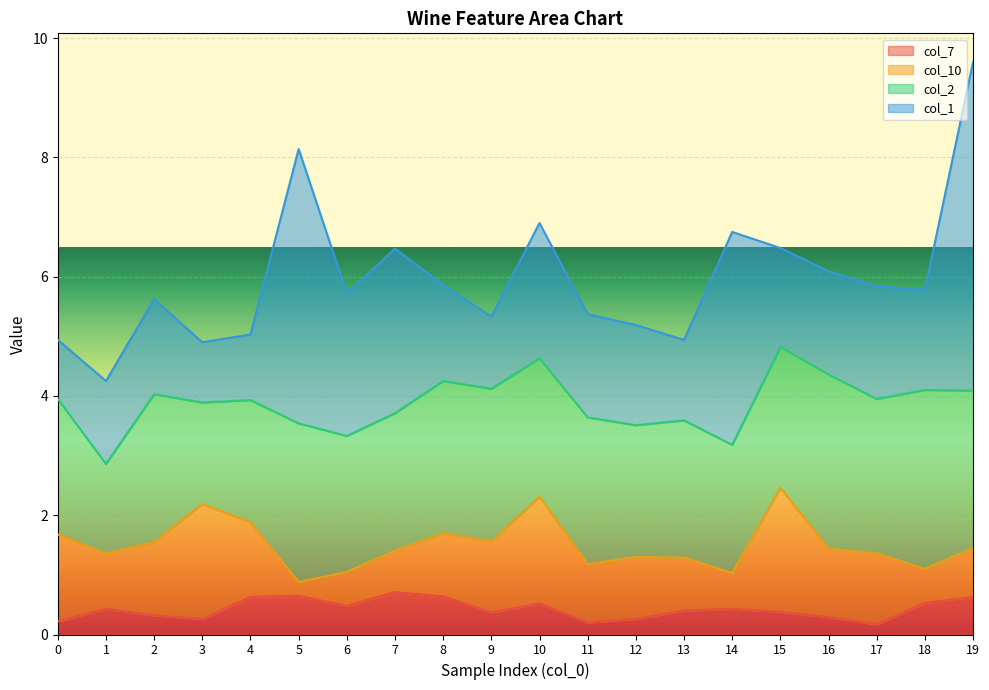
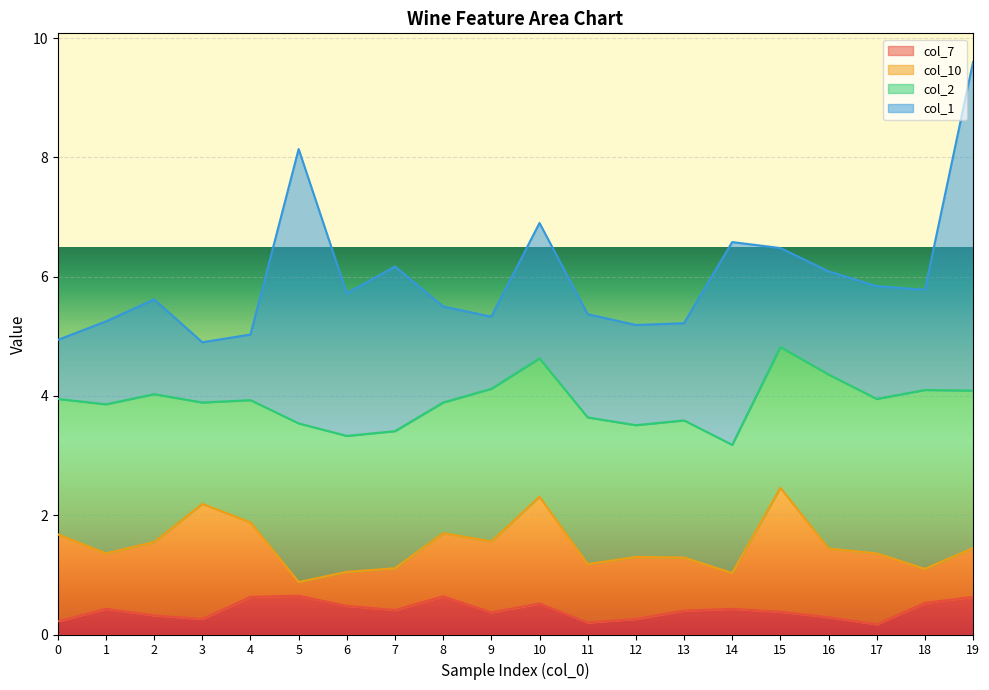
col_2, 1: 1.5 -> 2.5
col_7, 7: 0.7 -> 0.4
col_2, 8: 2.6 -> 2.2
col_1, 13: 1.3 -> 1.6
col_1, 14: 3.6 -> 3.4
